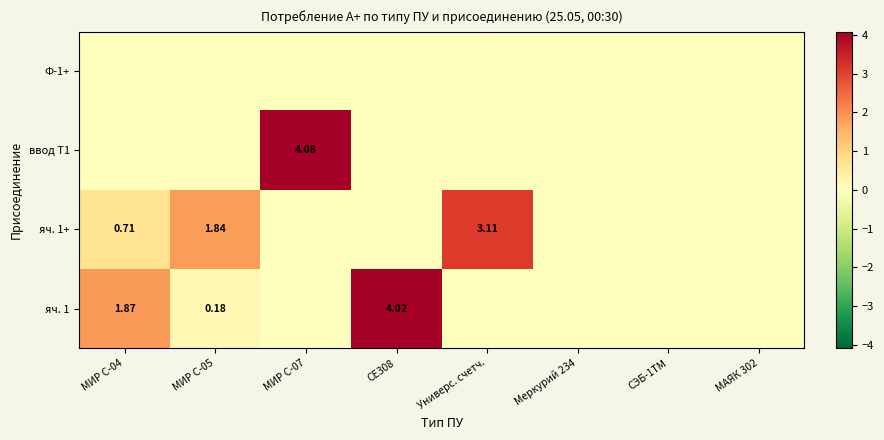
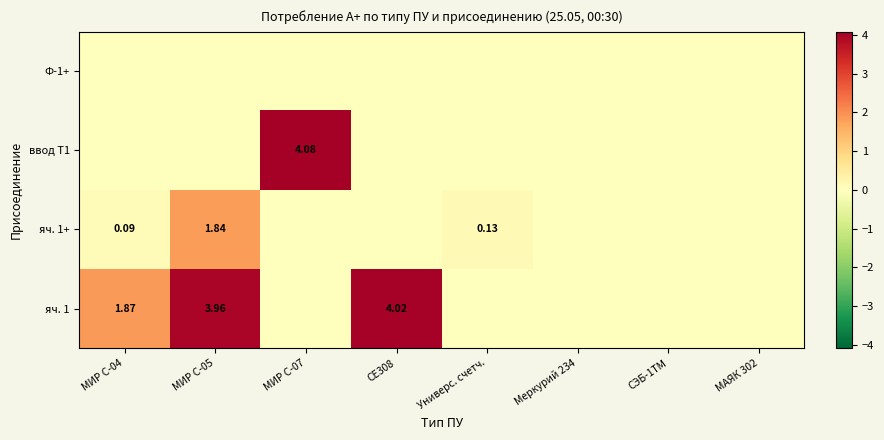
яч. 1+, МИР С-04: 0.71 -> 0.09
яч. 1+, Универс. счетч.: 3.11 -> 0.13
яч. 1, МИР С-05: 0.18 -> 3.96
